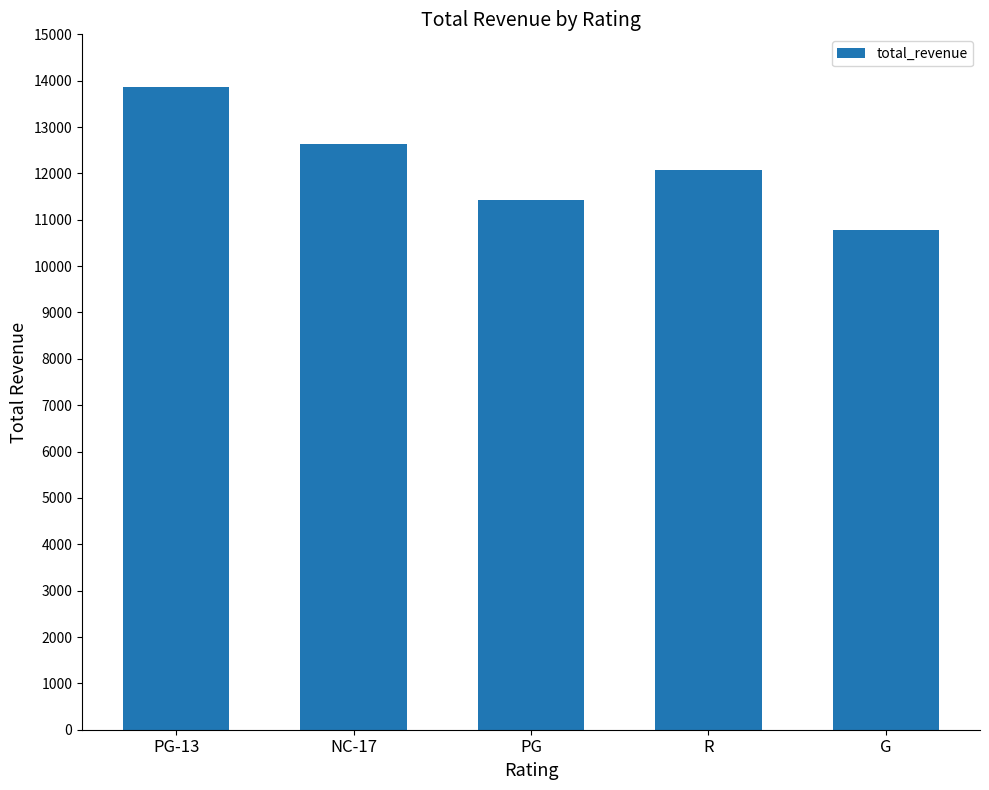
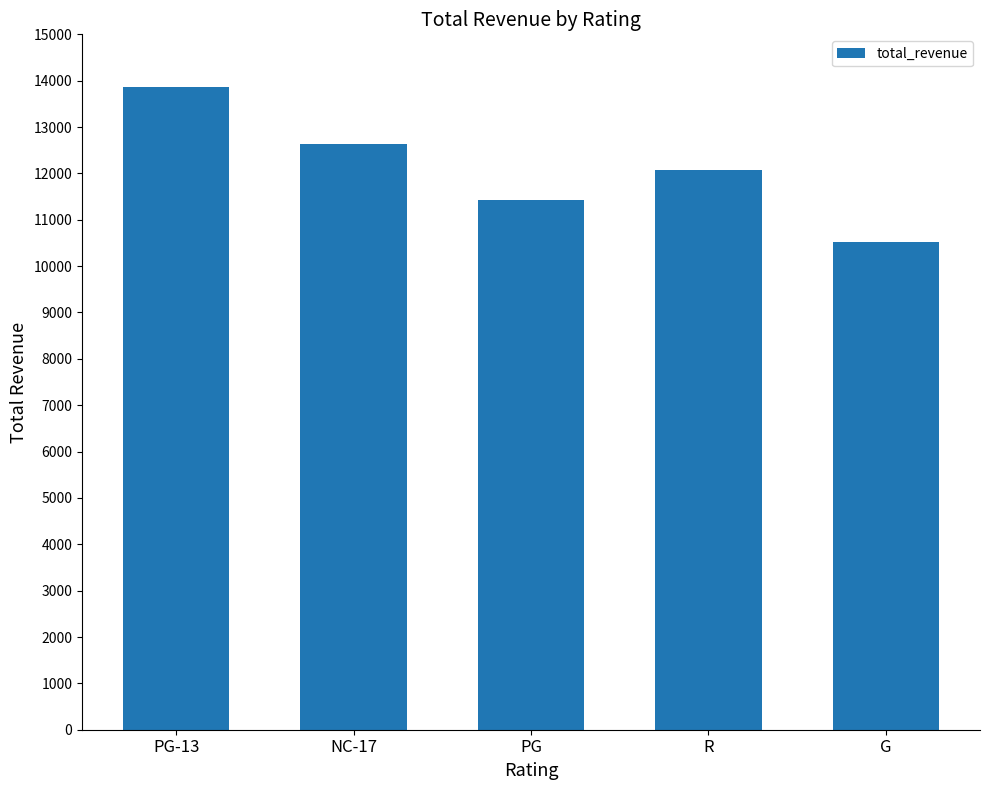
G: 10800 -> 10500
